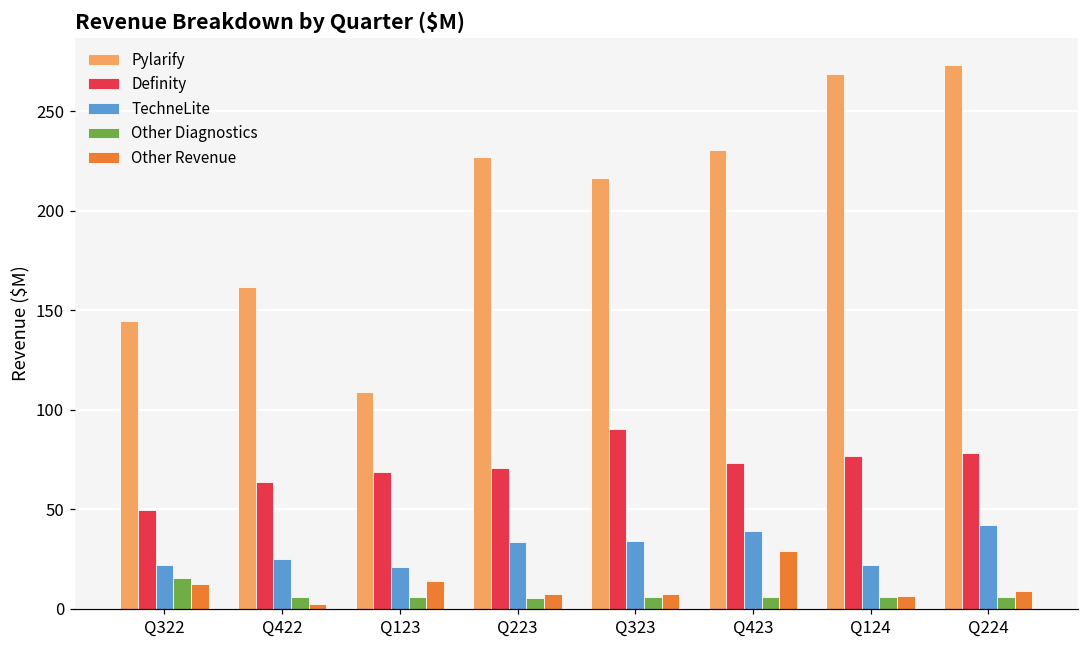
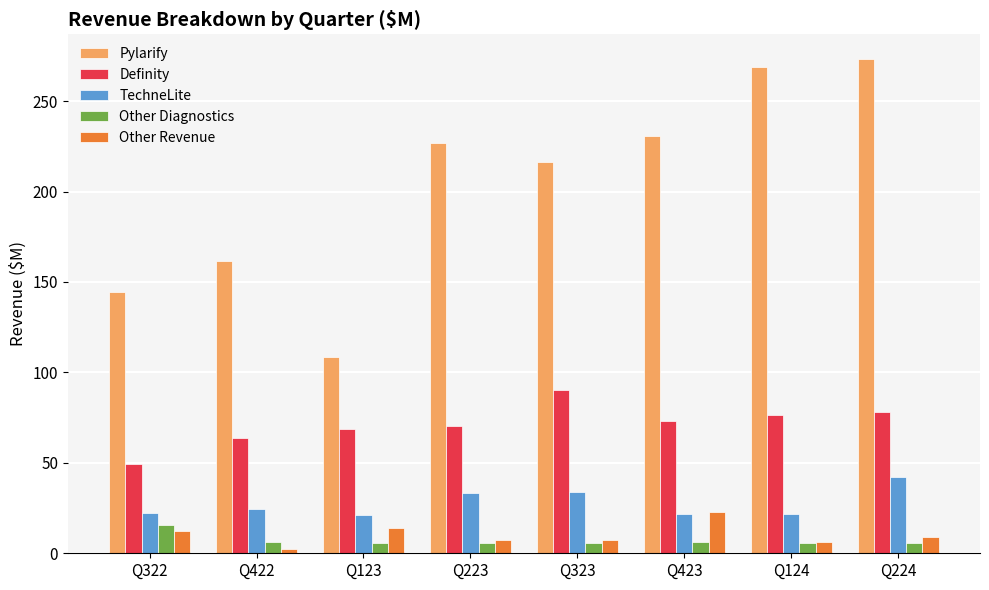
TechneLite, Q423: 39 -> 22
Other Revenue, Q423: 29 -> 23
